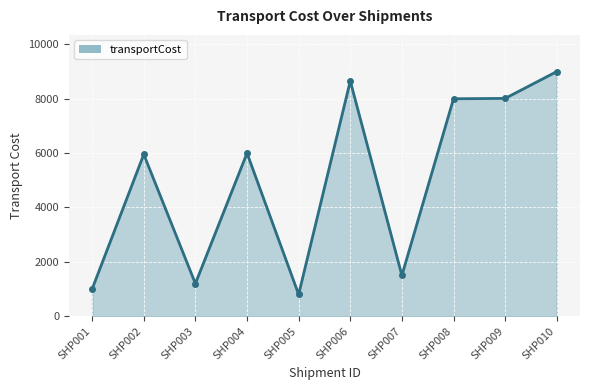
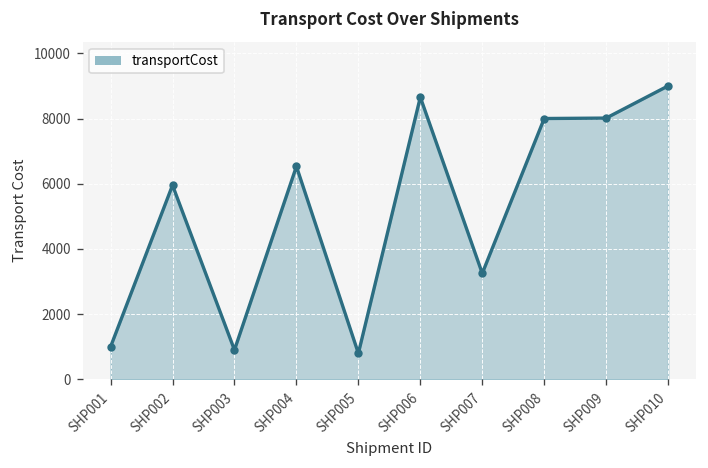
SHP003: 1200 -> 900
SHP004: 6000 -> 6500
SHP007: 1500 -> 3300
